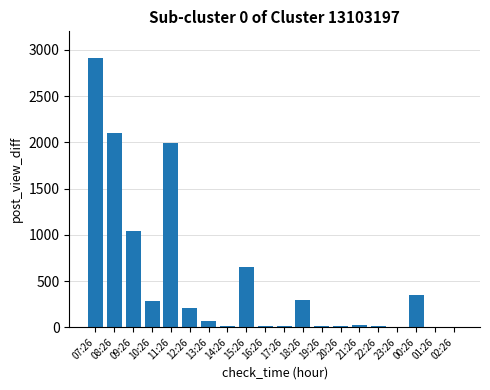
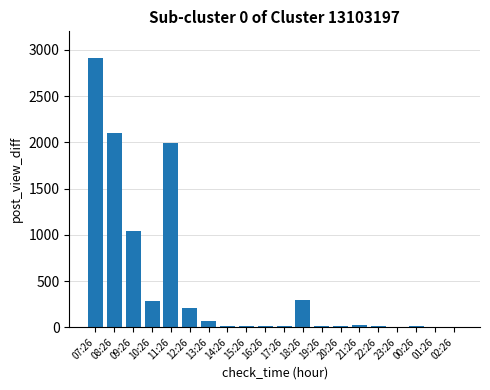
15:26: 700 -> 0
00:26: 300 -> 0
